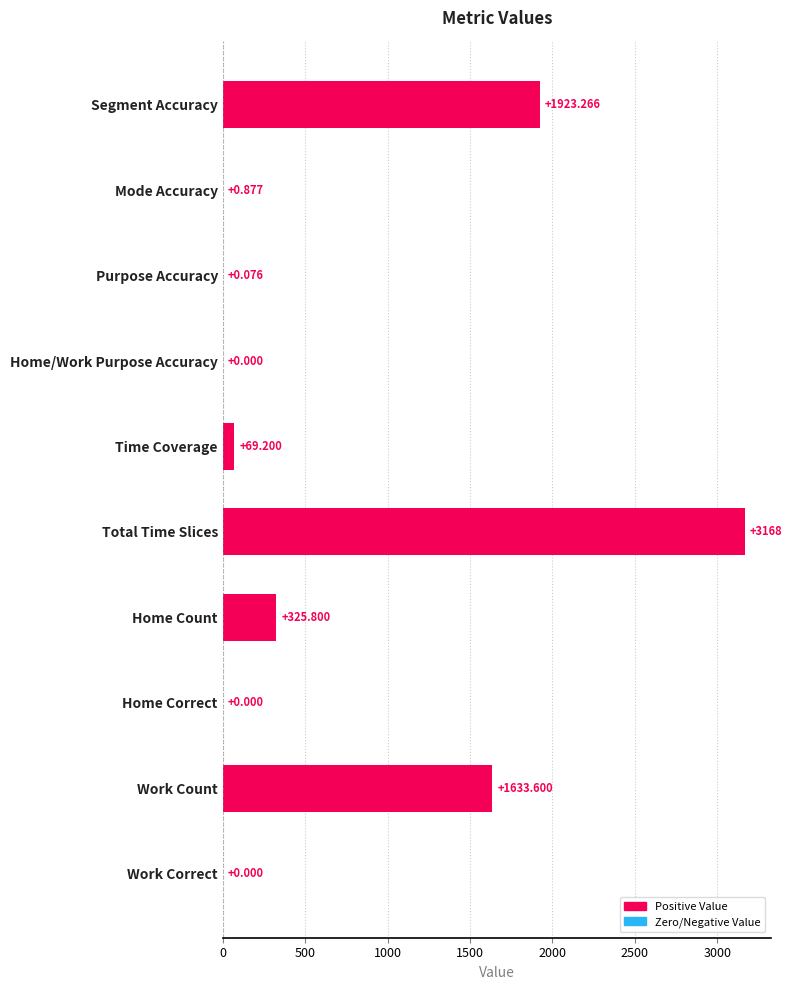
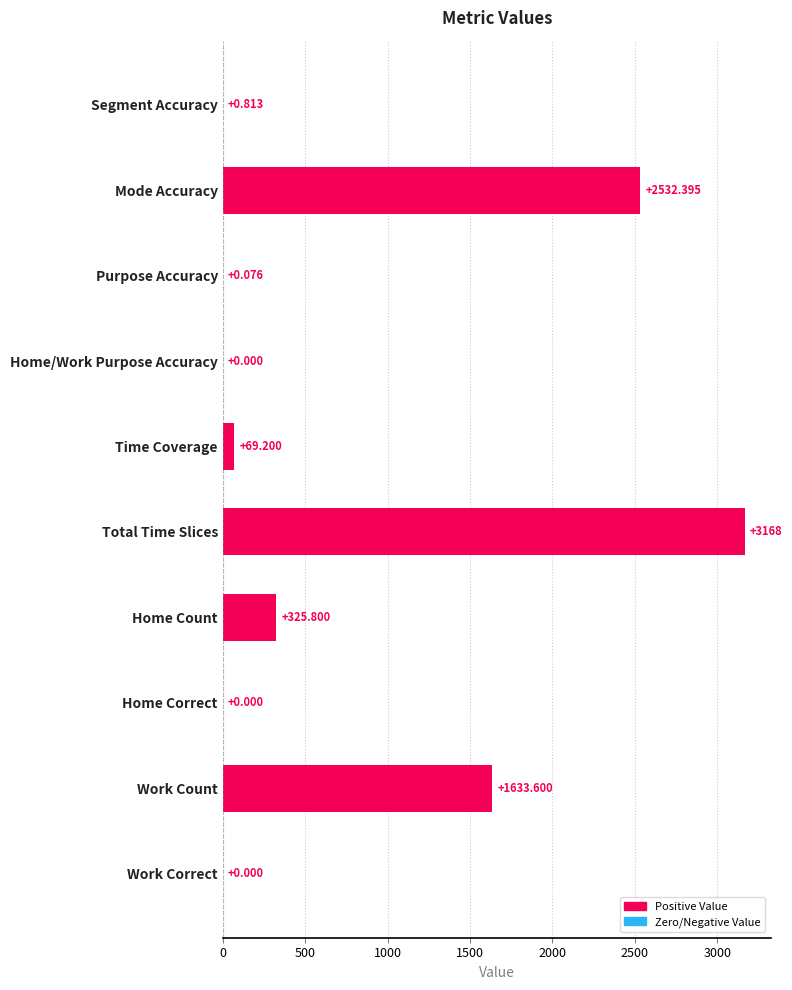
Segment Accuracy: +1923.266 -> +0.813
Mode Accuracy: +0.877 -> +2532.395
